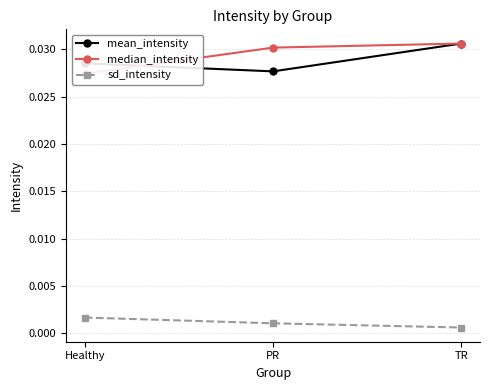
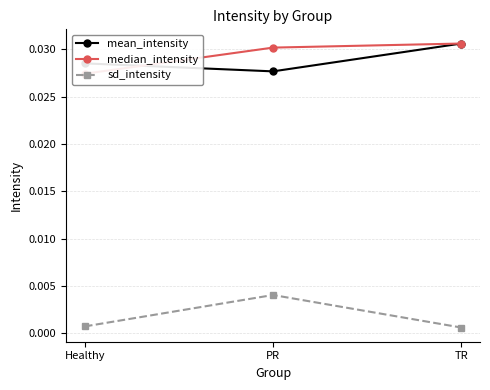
sd_intensity, Healthy: 0.002 -> 0.001
sd_intensity, PR: 0.001 -> 0.004
